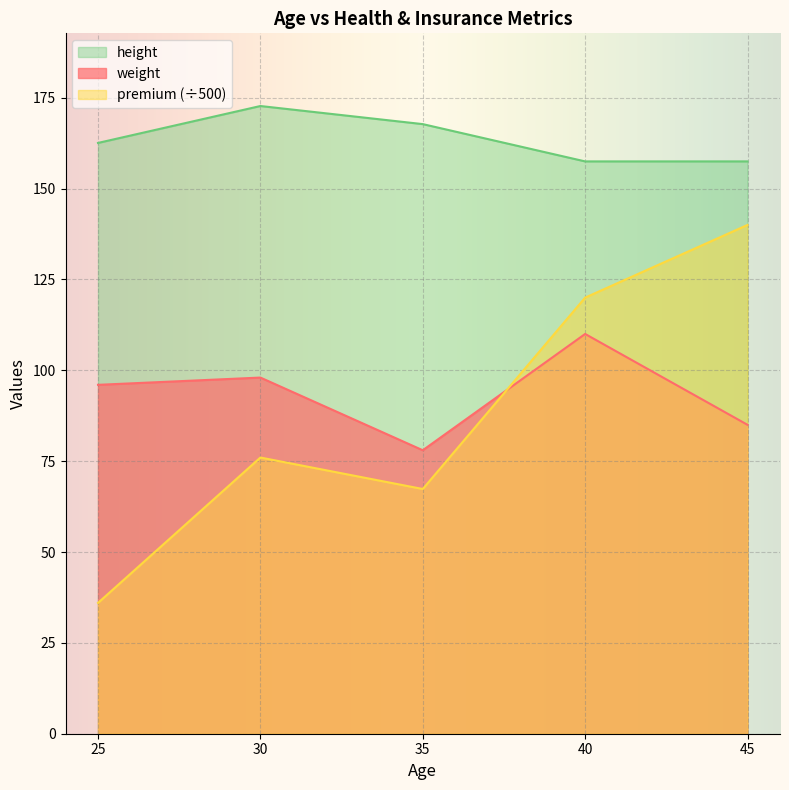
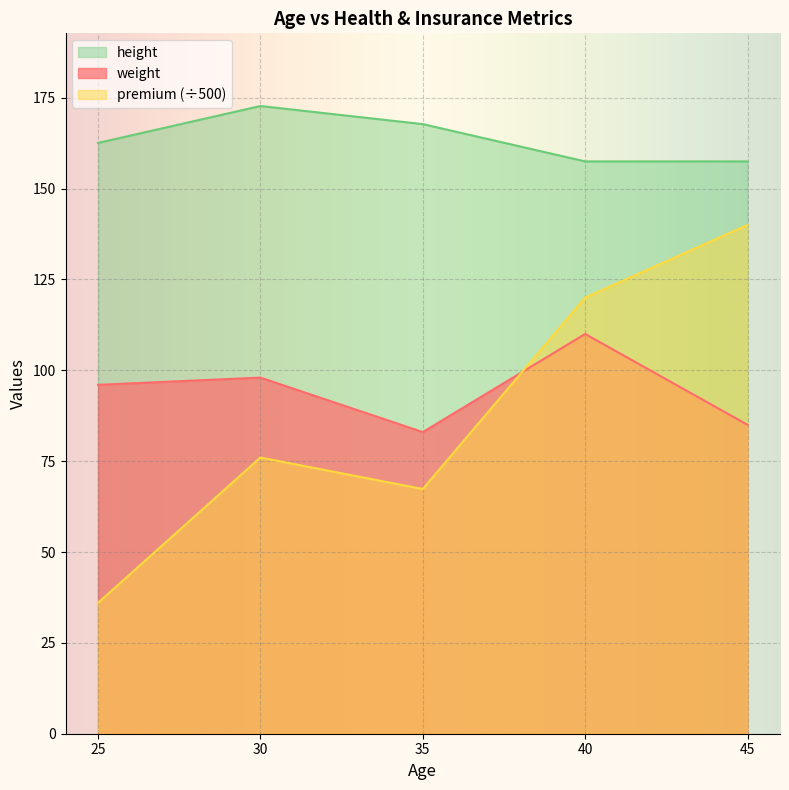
weight, 35: 78 -> 83
